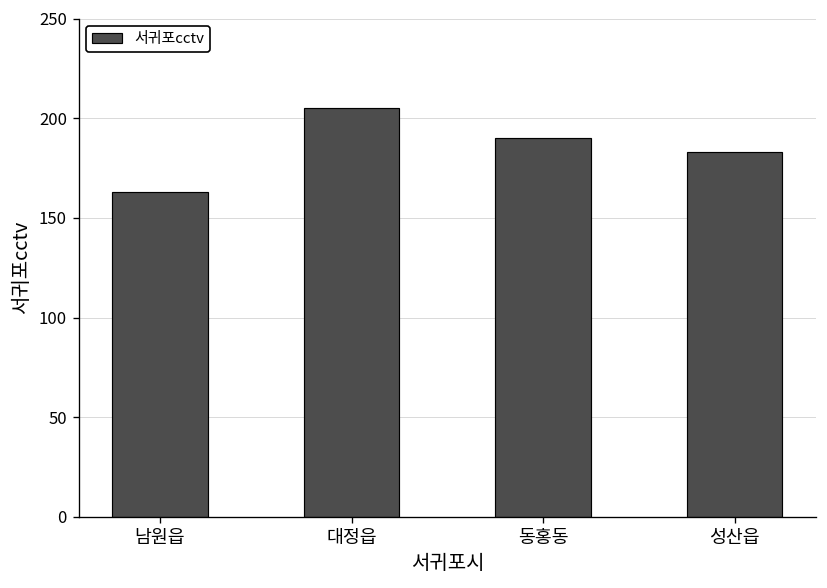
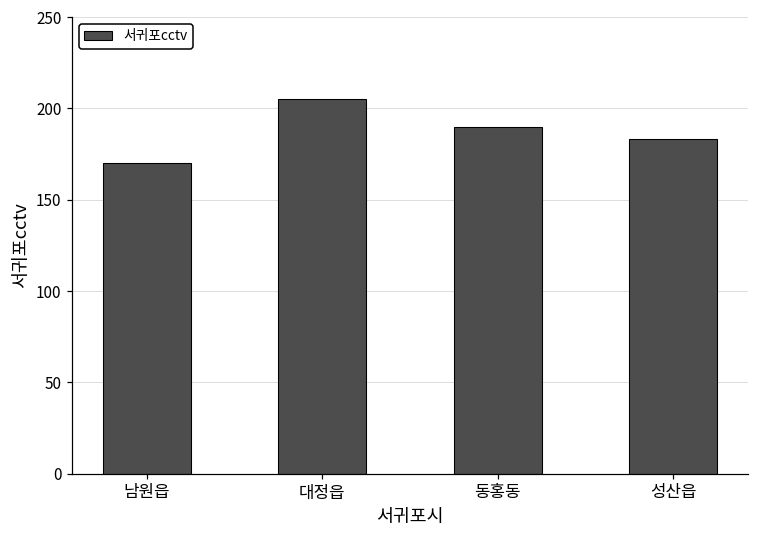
남원읍: 163 -> 170
